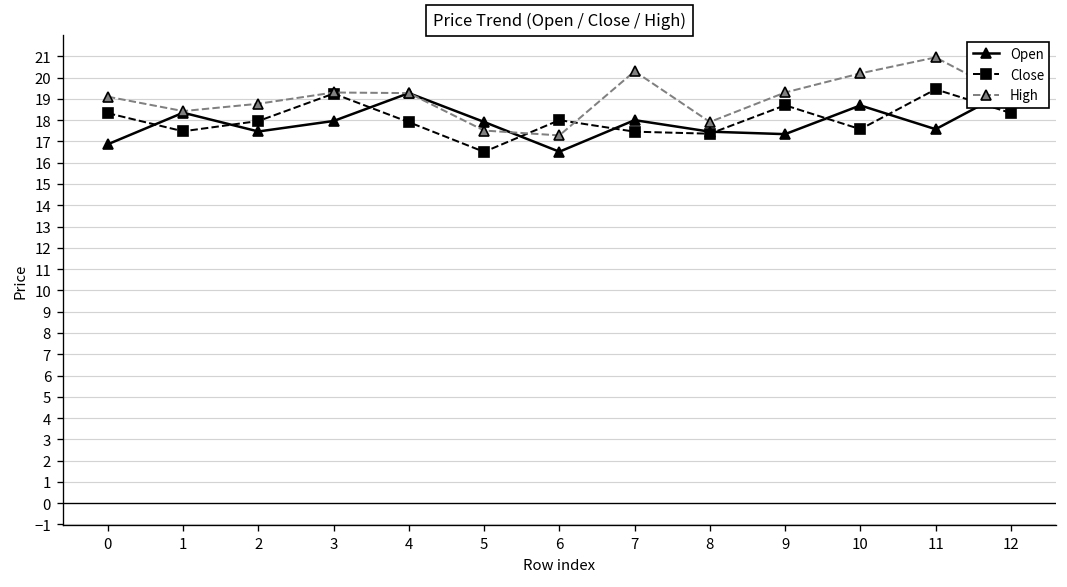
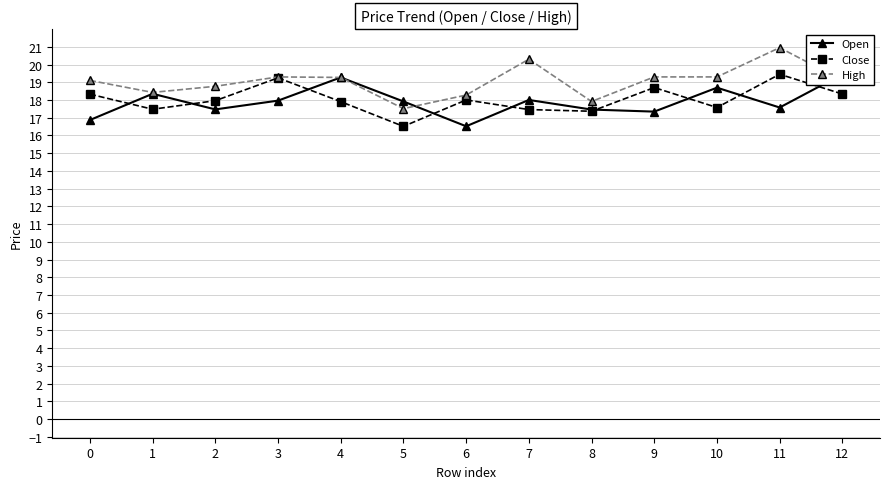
High, 6: 17.3 -> 18.3
High, 10: 20.2 -> 19.3
